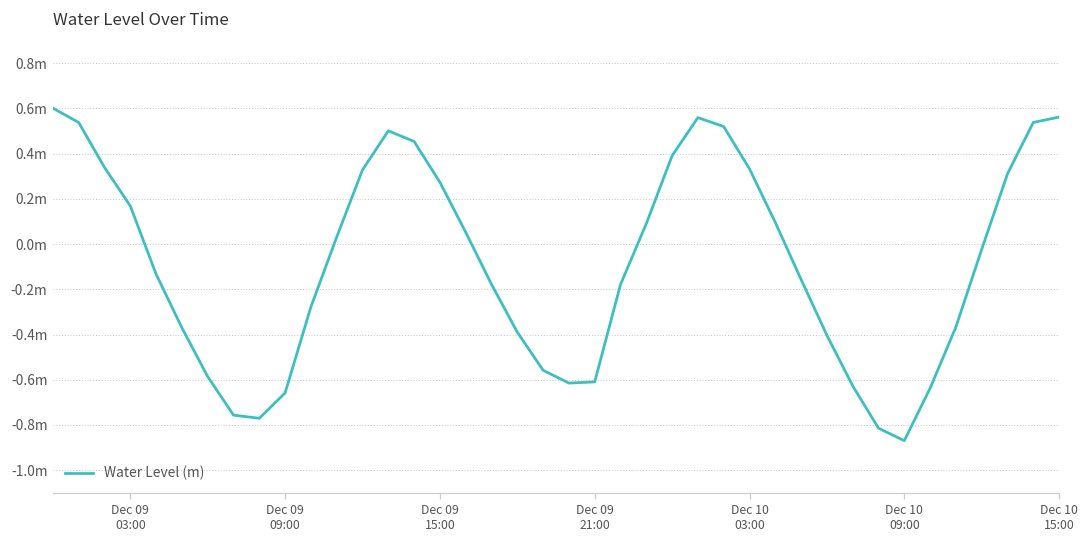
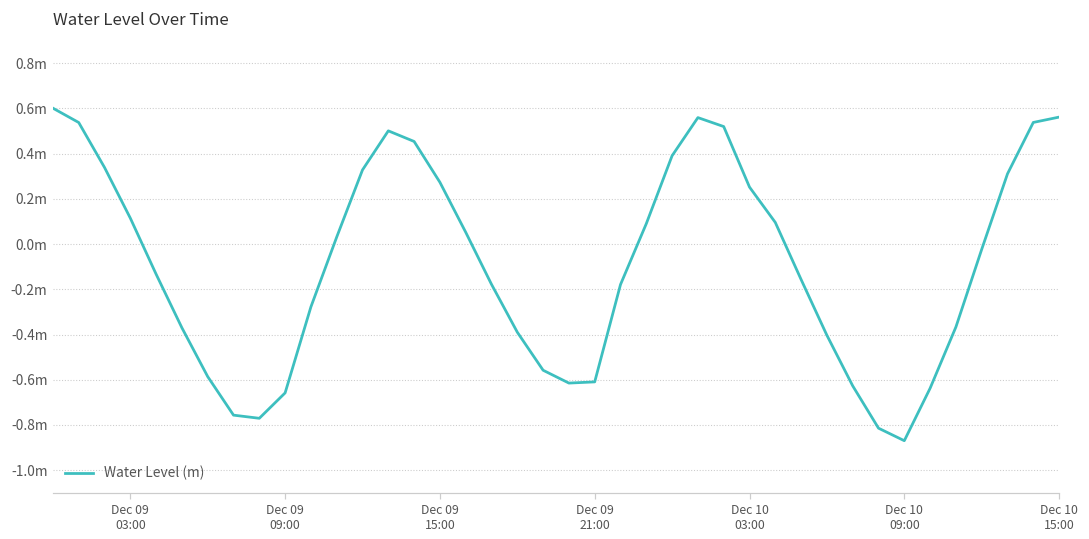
Dec 09 03:00: 0.17m -> 0.11m
Dec 10 03:00: 0.33m -> 0.25m
